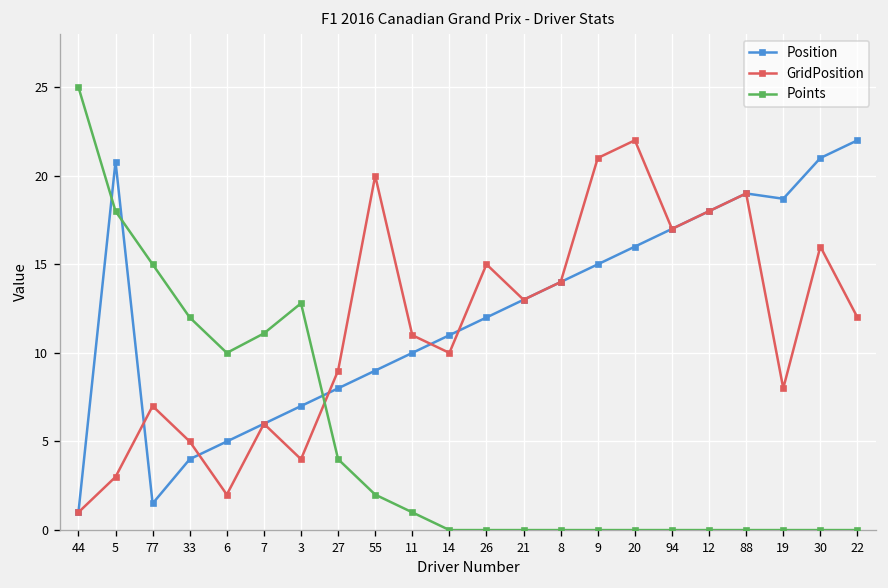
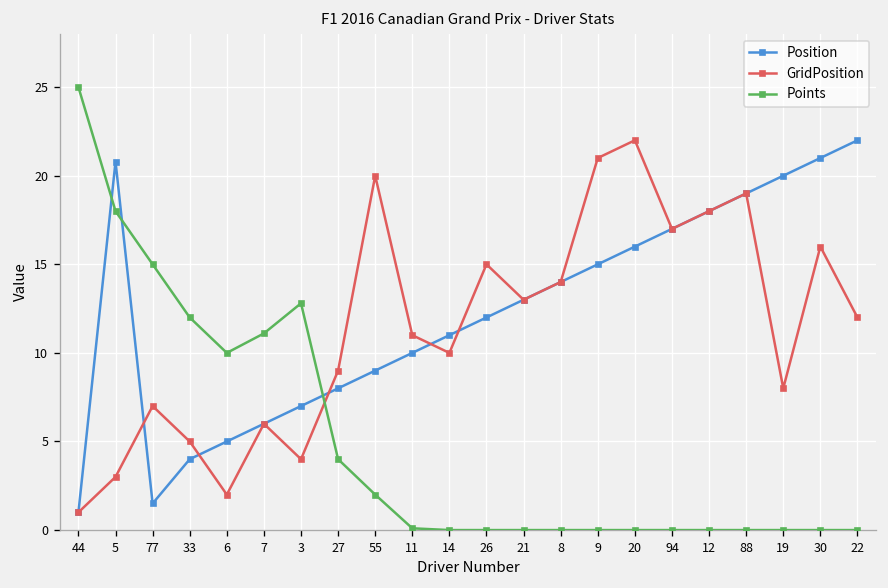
Points, 11: 1.0 -> 0.1
Position, 19: 18.7 -> 20.0
